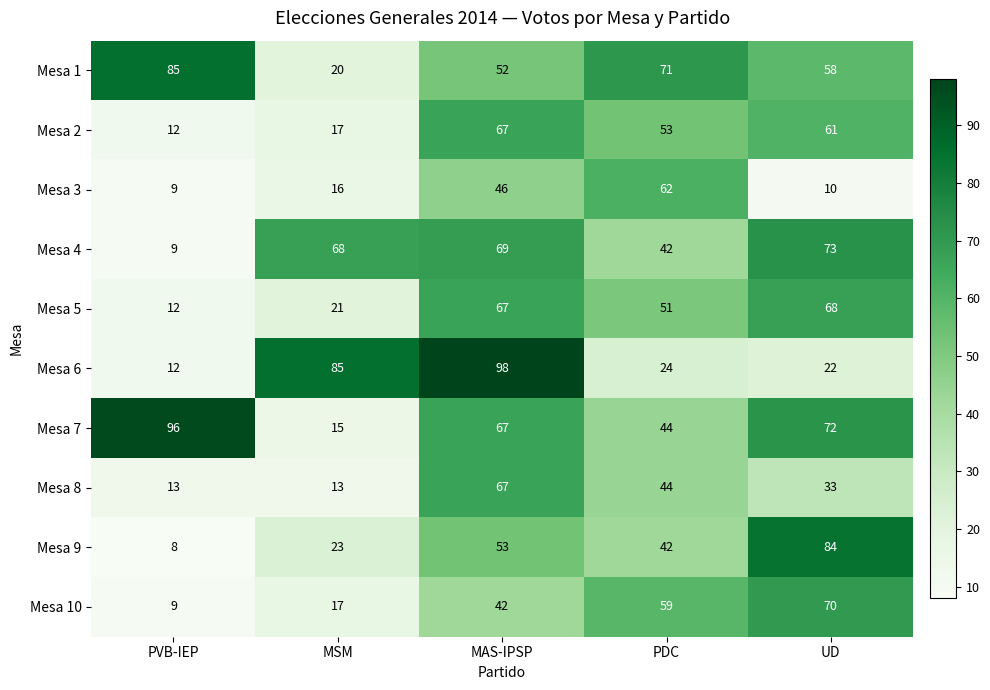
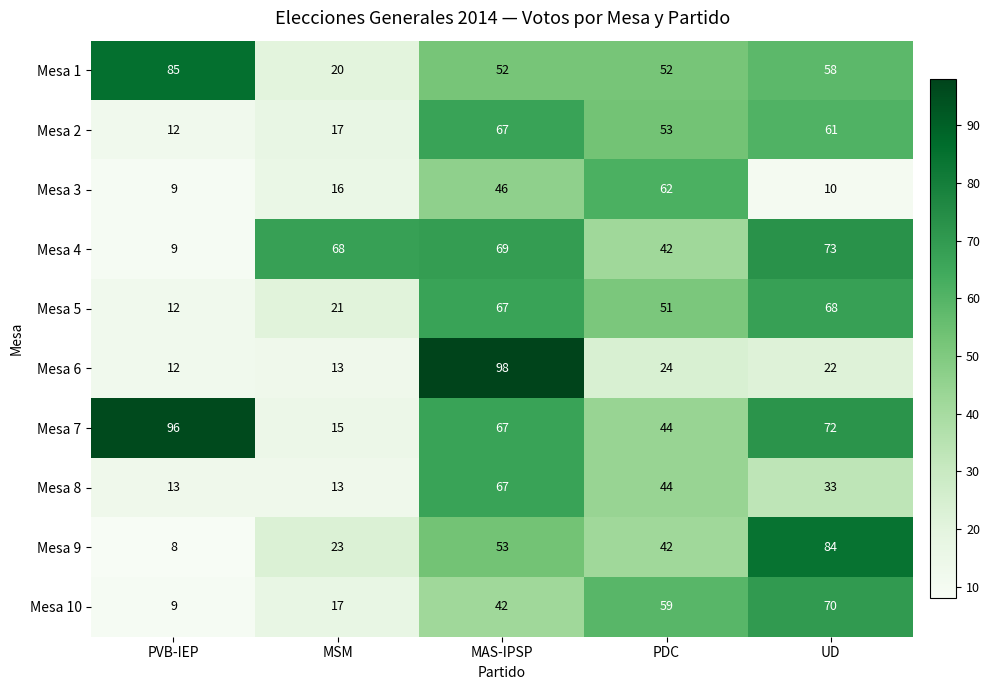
Mesa 1, PDC: 71 -> 52
Mesa 6, MSM: 85 -> 13
